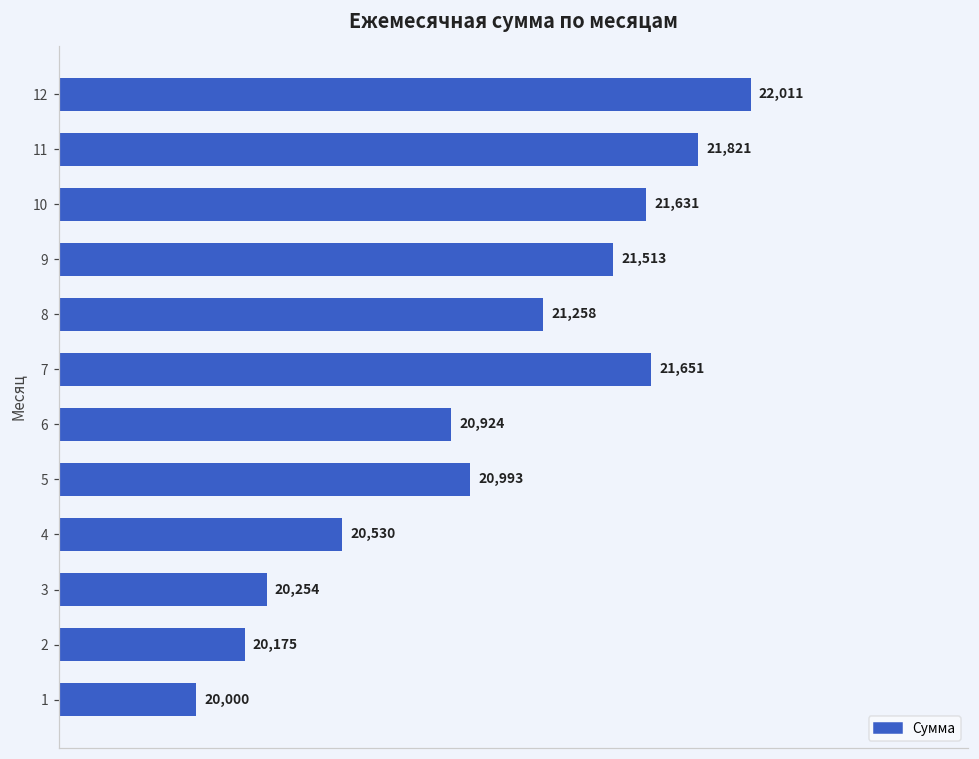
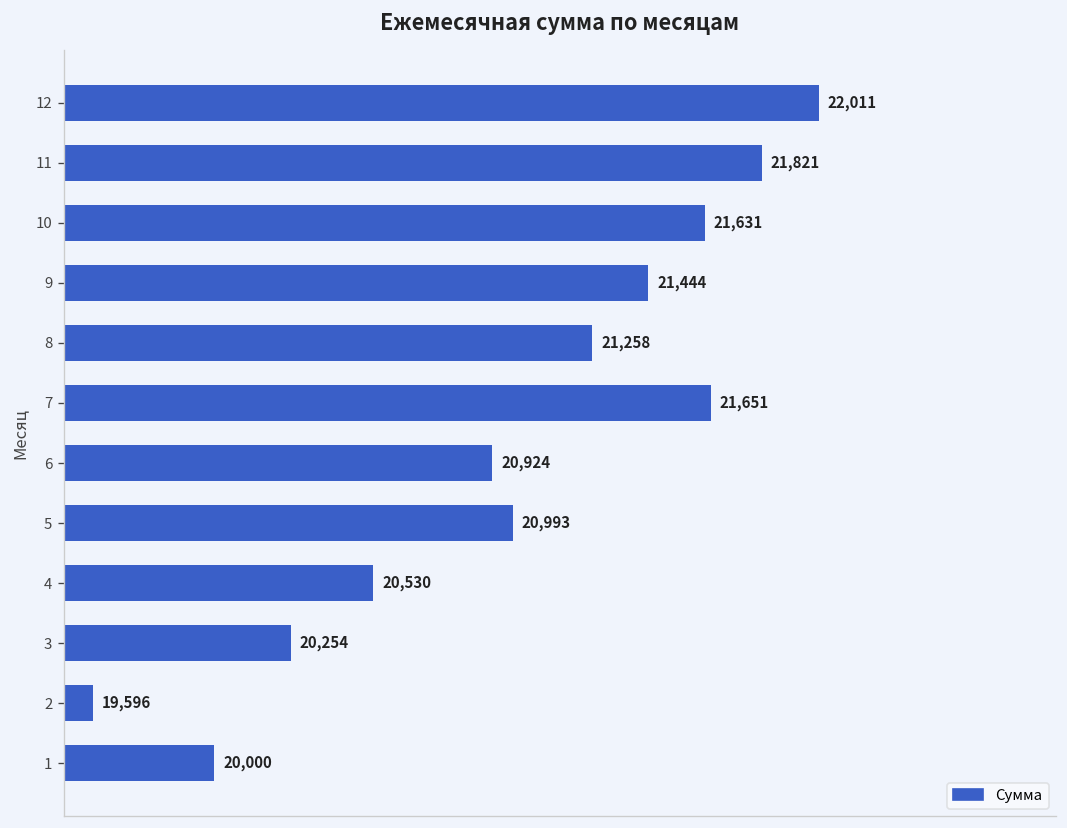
9: 21,513 -> 21,444
2: 20,175 -> 19,596
